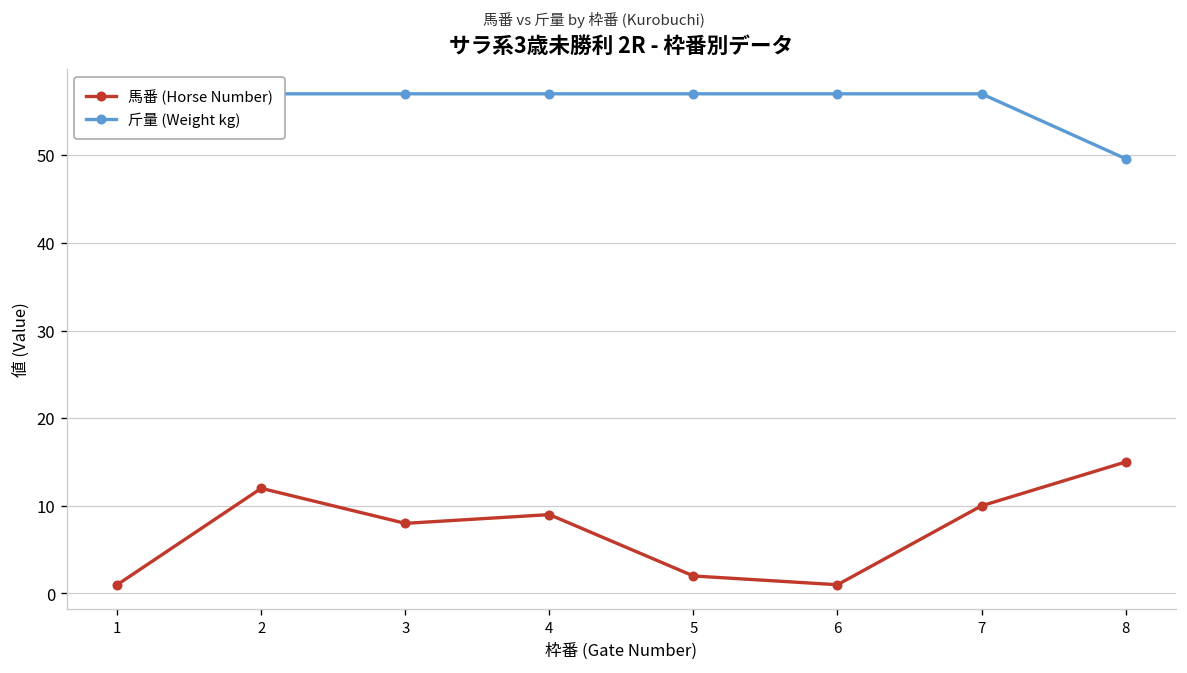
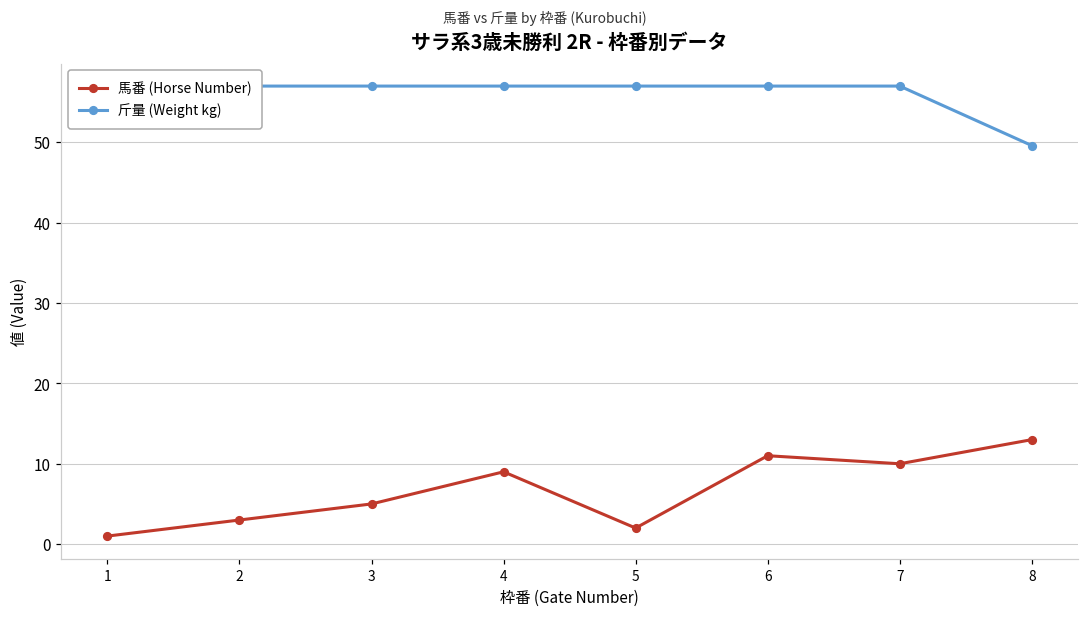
馬番 (Horse Number), 2: 12 -> 3
馬番 (Horse Number), 3: 8 -> 5
馬番 (Horse Number), 6: 1 -> 11
馬番 (Horse Number), 8: 15 -> 13
